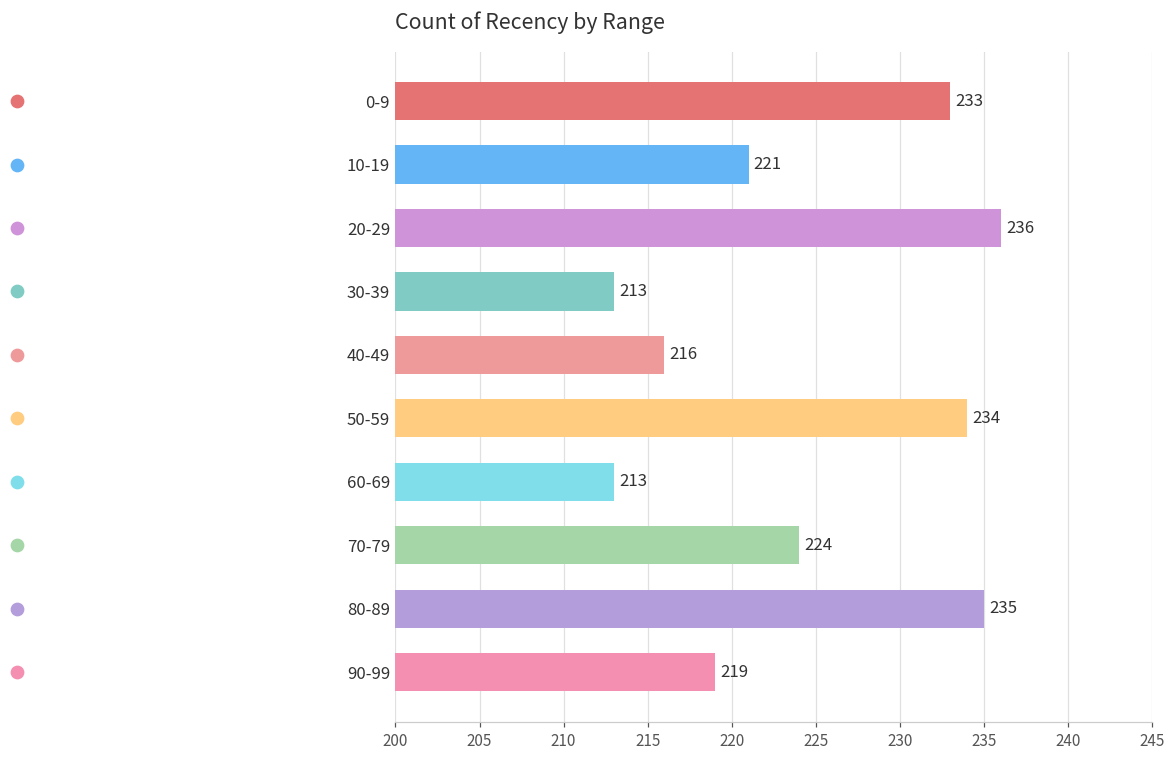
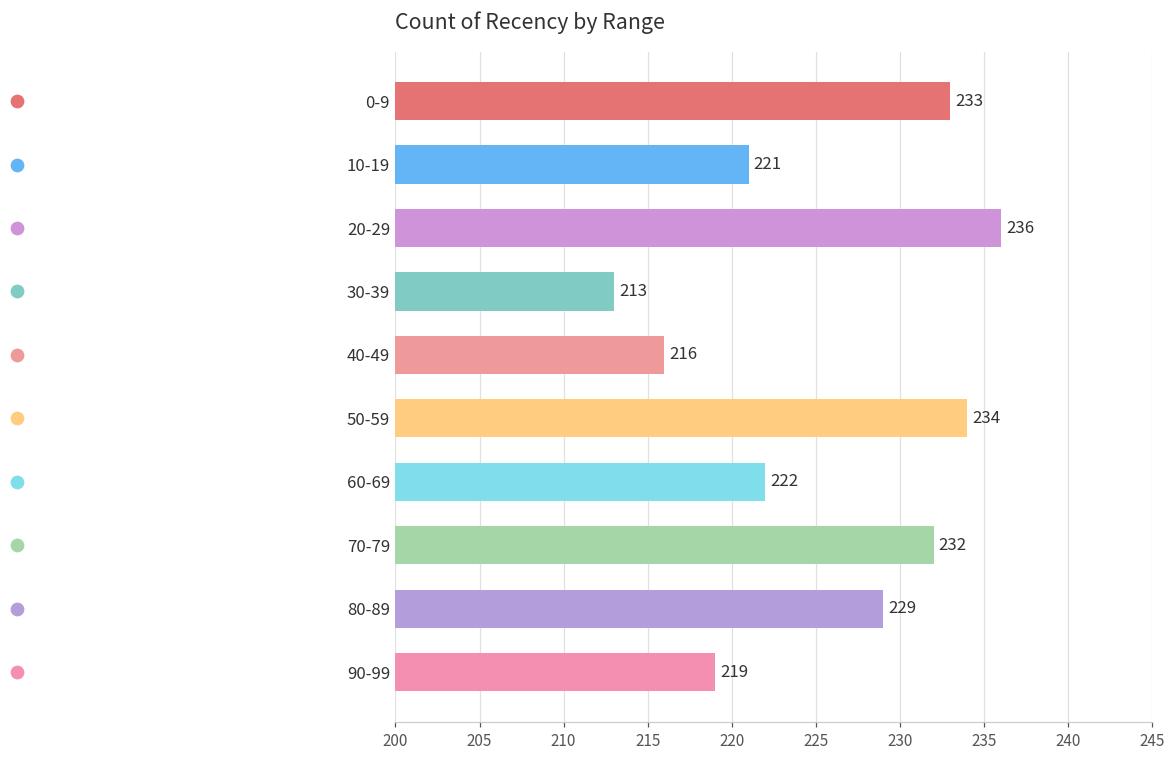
60-69: 213 -> 222
70-79: 224 -> 232
80-89: 235 -> 229
